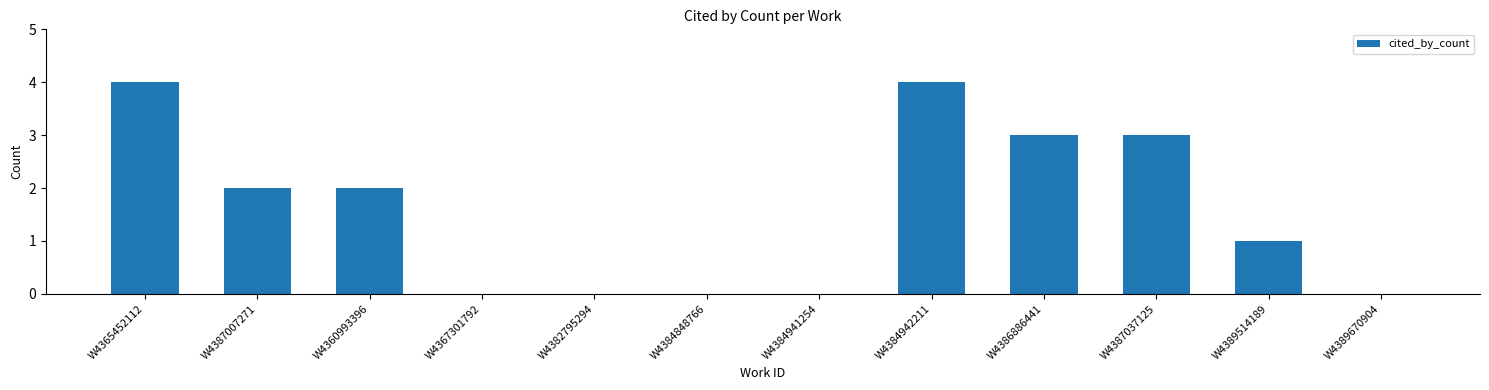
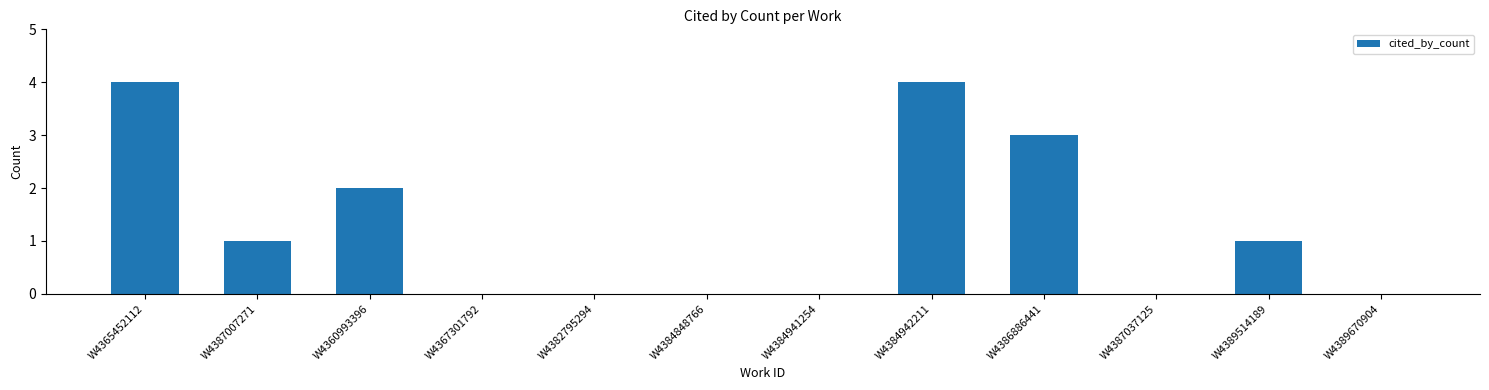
W4387007271: 2 -> 1
W4387037125: 3 -> 0
